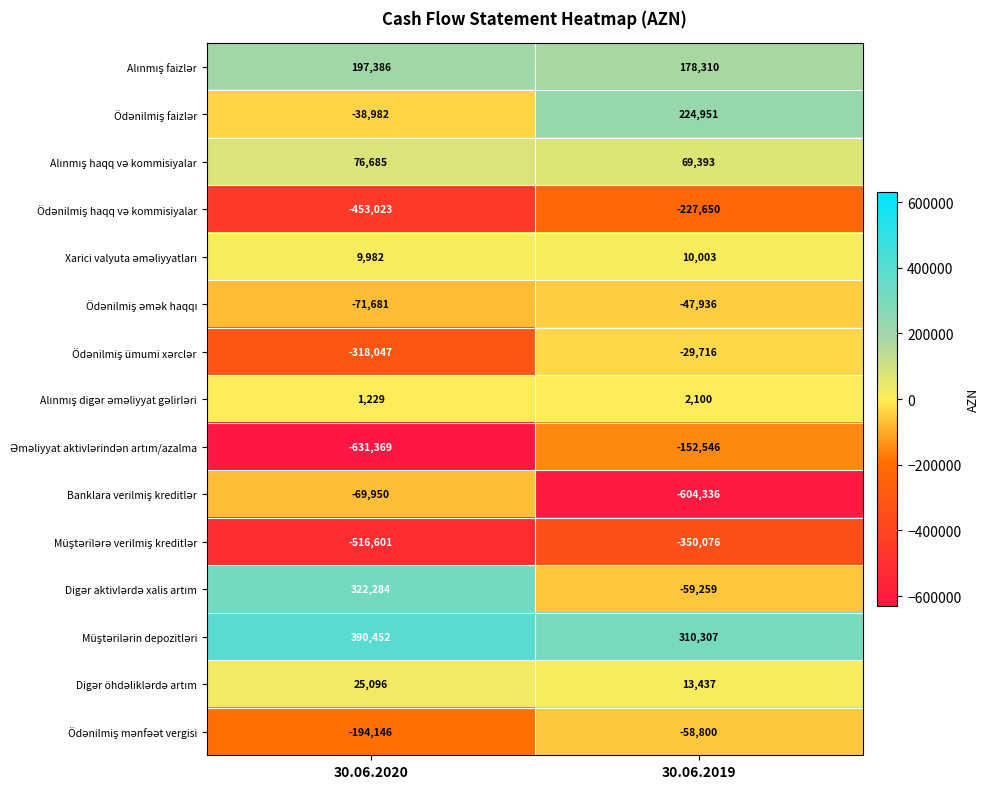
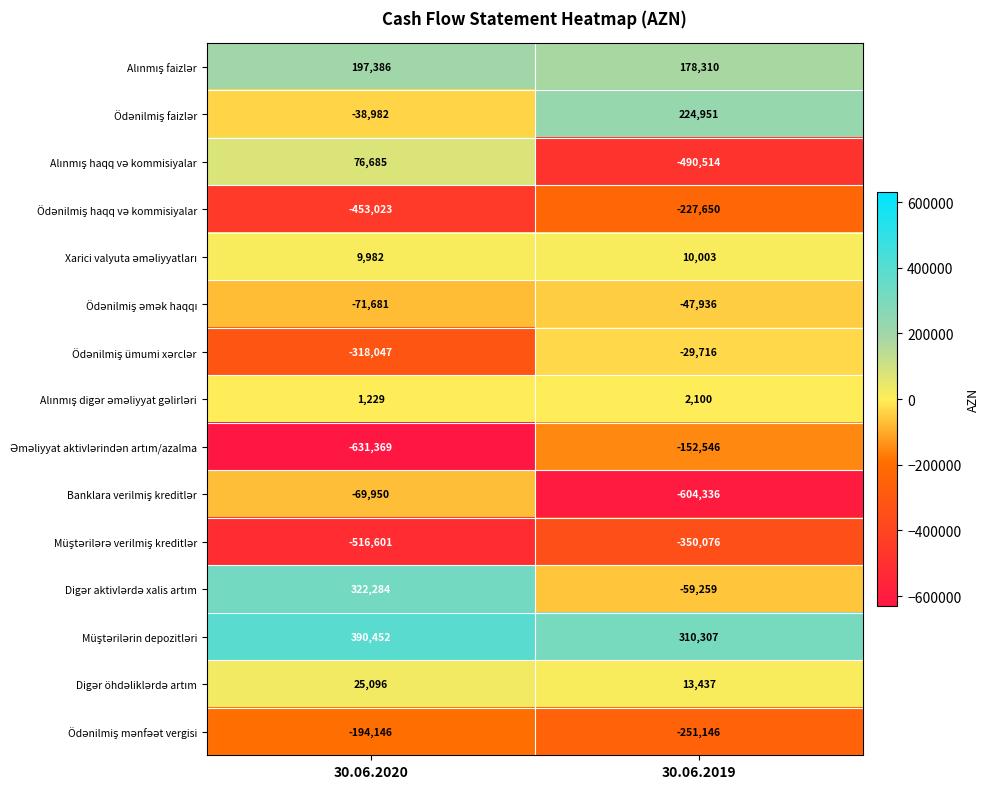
Alınmış haqq və kommisiyalar, 30.06.2019: 69,393 -> -490,514
Ödənilmiş mənfəət vergisi, 30.06.2019: -58,800 -> -251,146
